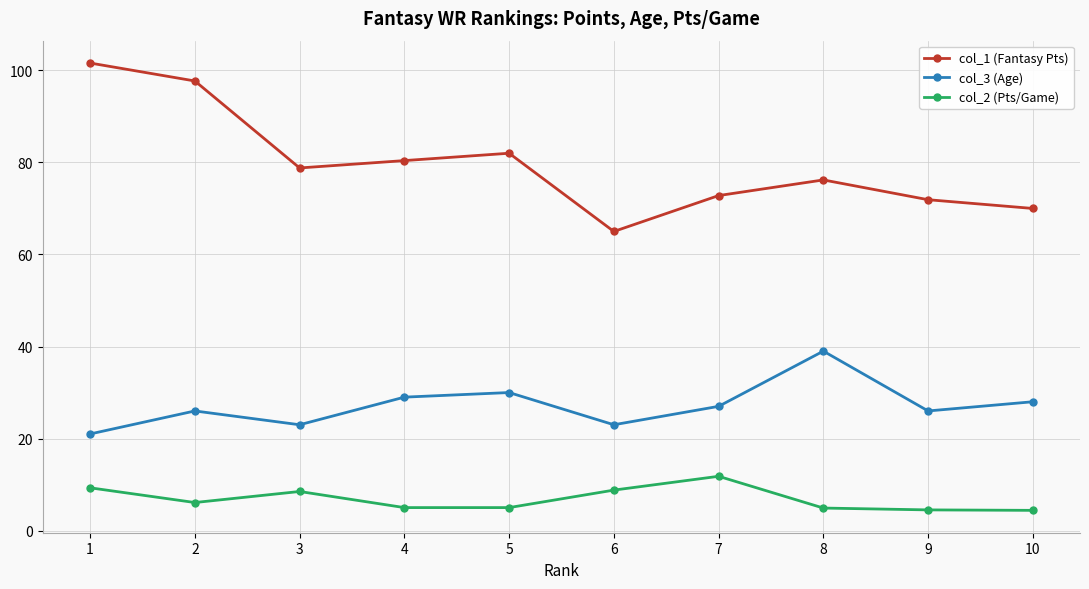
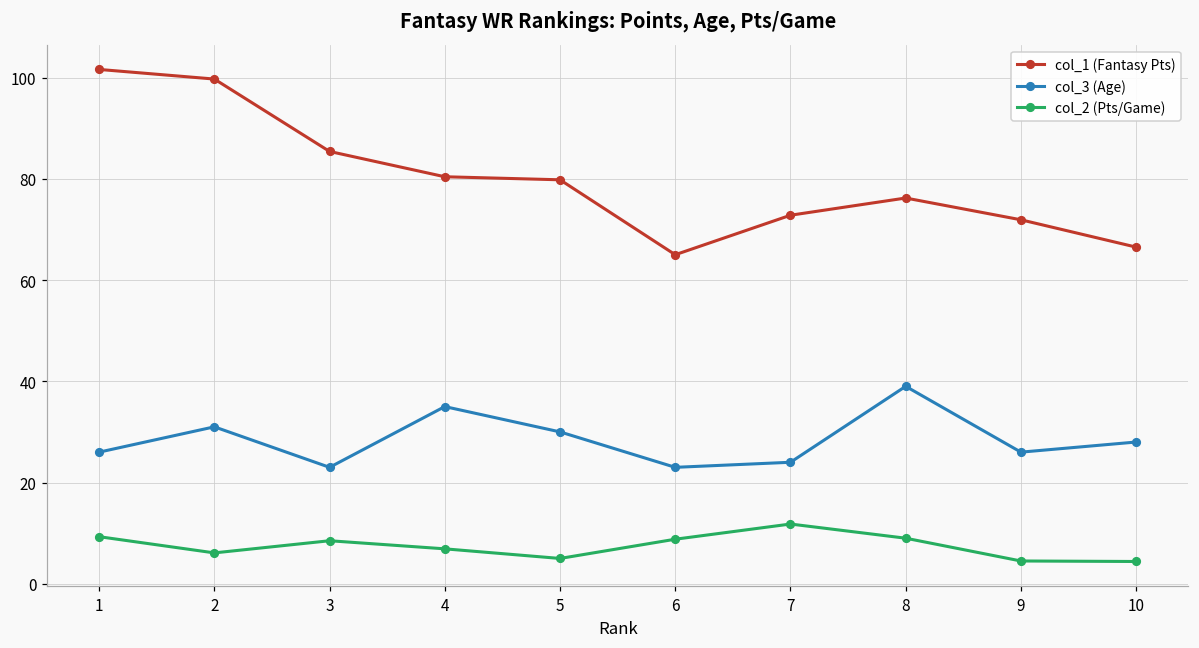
col_3 (Age), 1: 21 -> 26
col_1 (Fantasy Pts), 2: 98 -> 100
col_3 (Age), 2: 26 -> 31
col_1 (Fantasy Pts), 3: 79 -> 85
col_3 (Age), 4: 29 -> 35
col_2 (Pts/Game), 4: 5 -> 7
col_1 (Fantasy Pts), 5: 82 -> 80
col_3 (Age), 7: 27 -> 24
col_2 (Pts/Game), 8: 5 -> 9
col_1 (Fantasy Pts), 10: 70 -> 67
